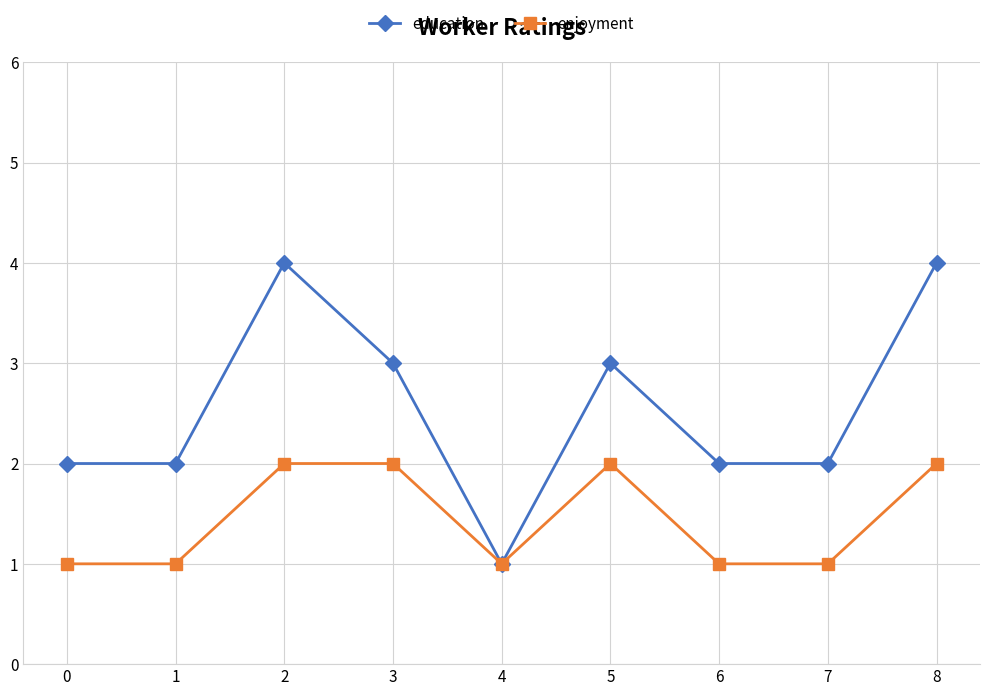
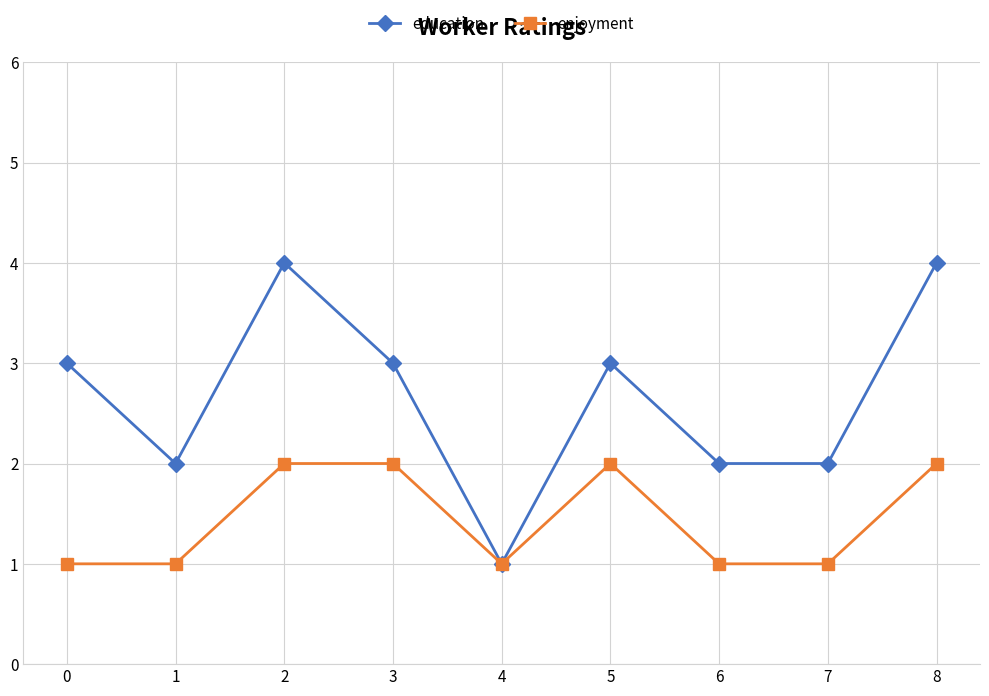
education, 0: 2 -> 3
